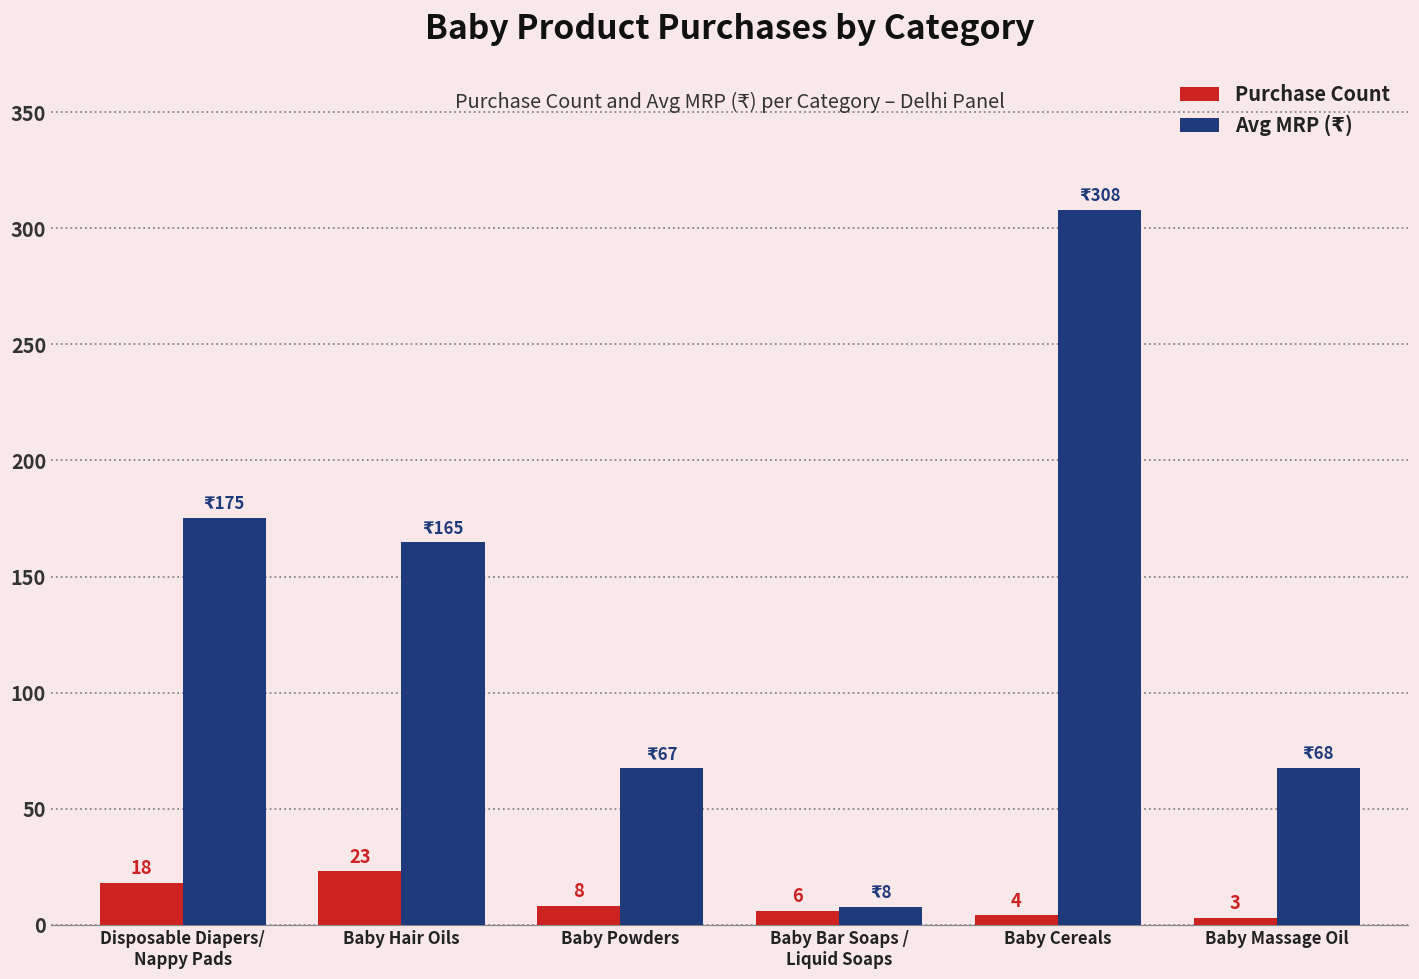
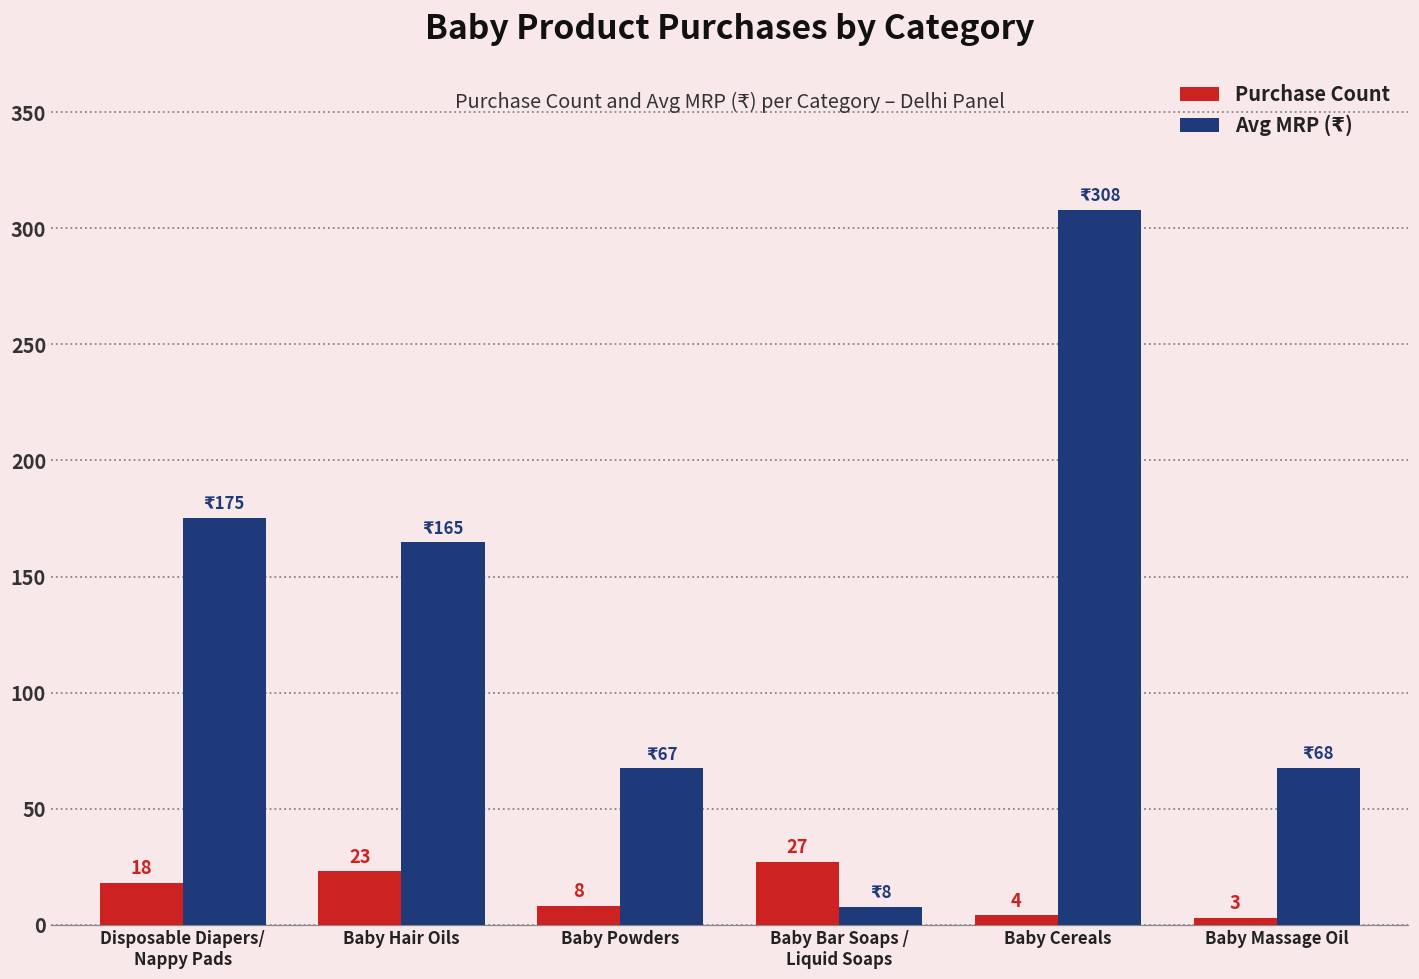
Purchase Count, Baby Bar Soaps / Liquid Soaps: 6 -> 27
